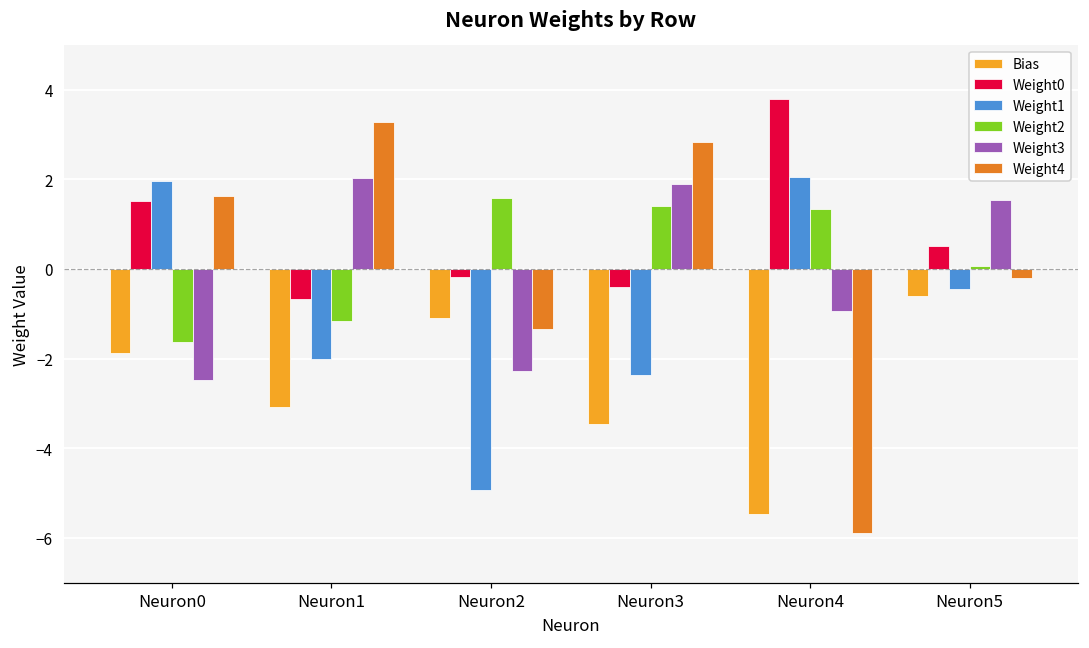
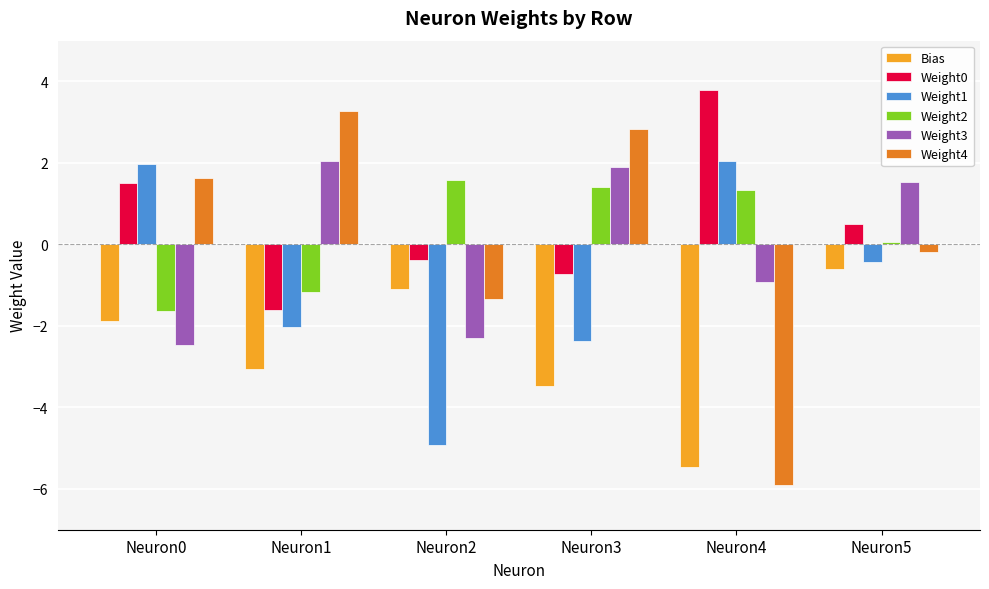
Weight0, Neuron1: -0.7 -> -1.6
Weight0, Neuron2: -0.2 -> -0.4
Weight0, Neuron3: -0.4 -> -0.7
